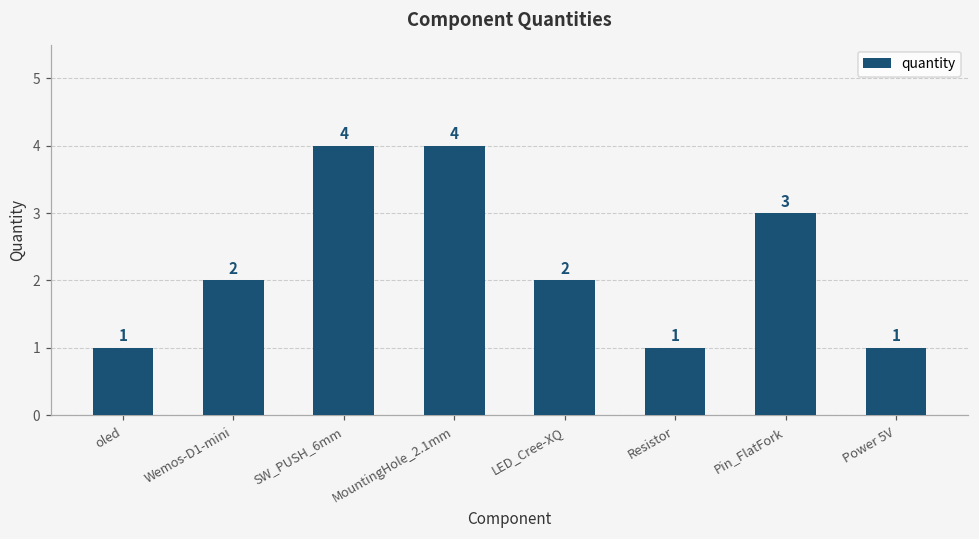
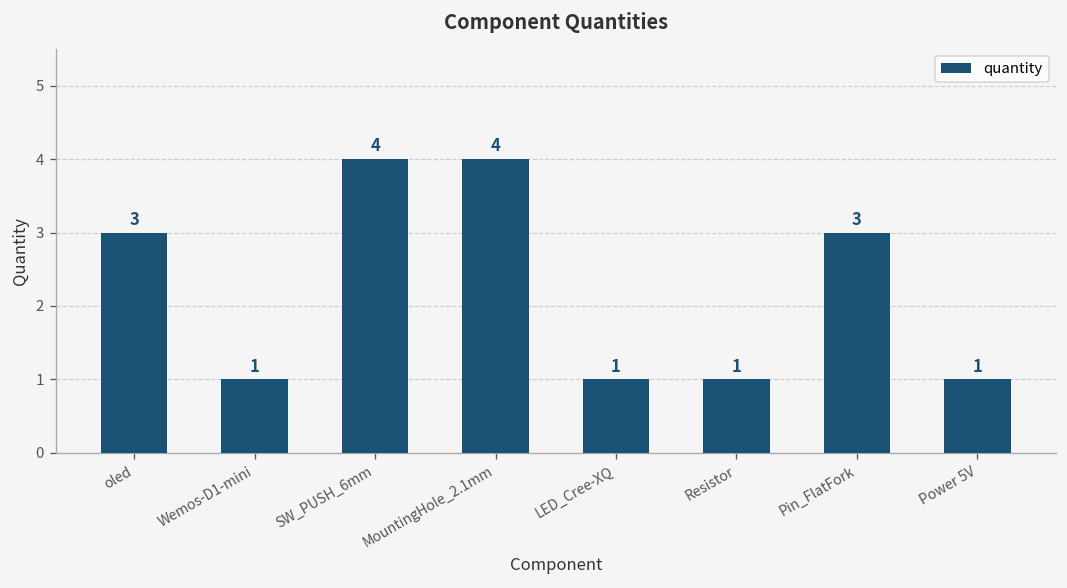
oled: 1 -> 3
Wemos-D1-mini: 2 -> 1
LED_Cree-XQ: 2 -> 1
